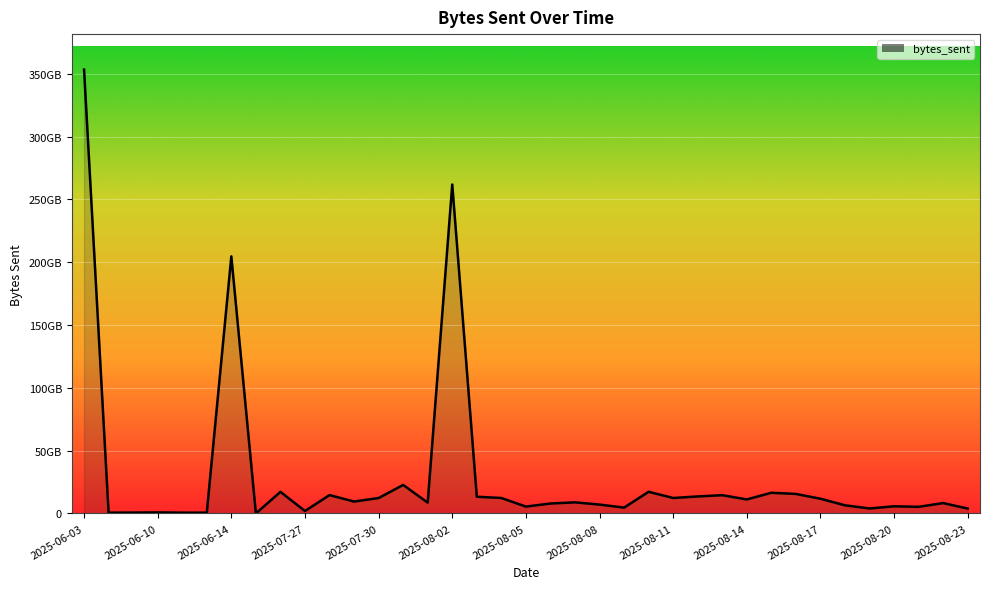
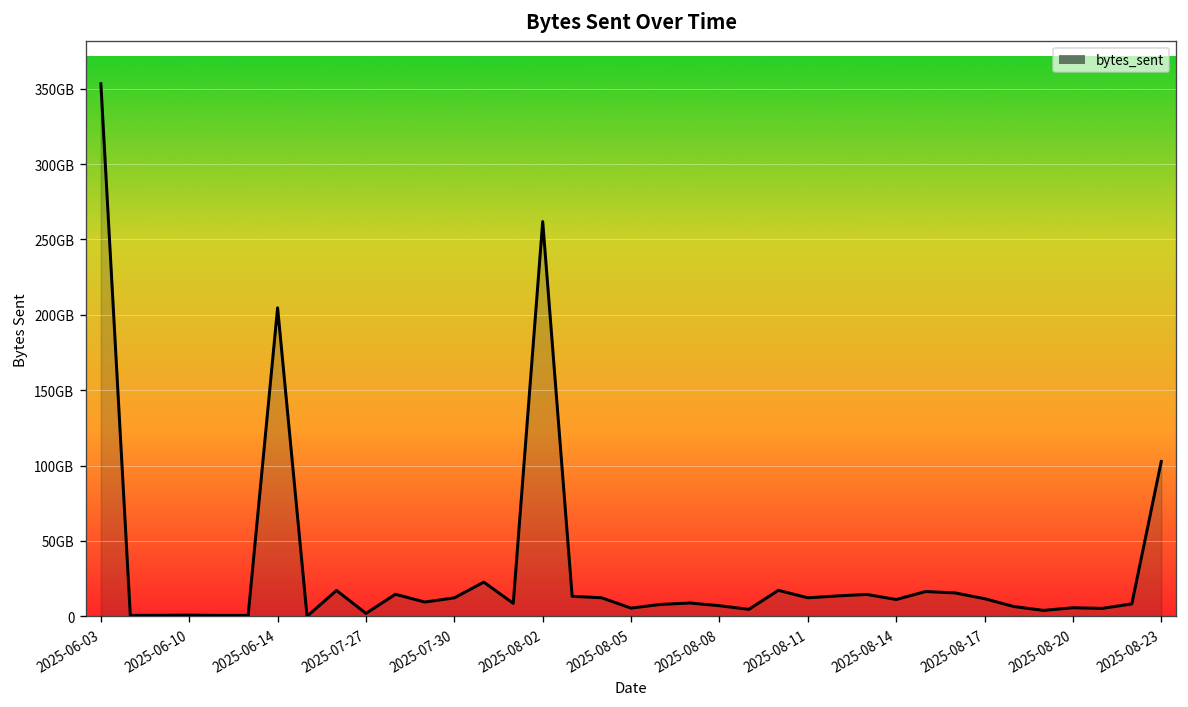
2025-08-23: 4GB -> 103GB
